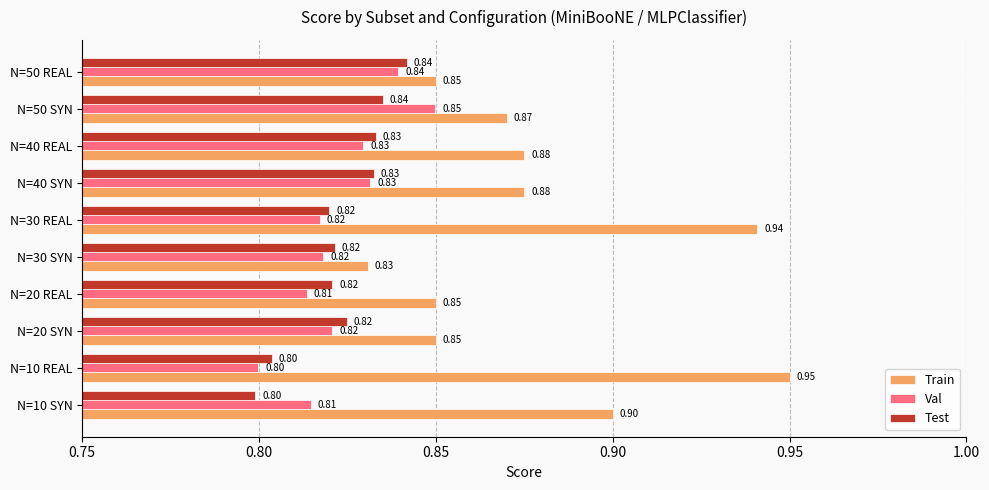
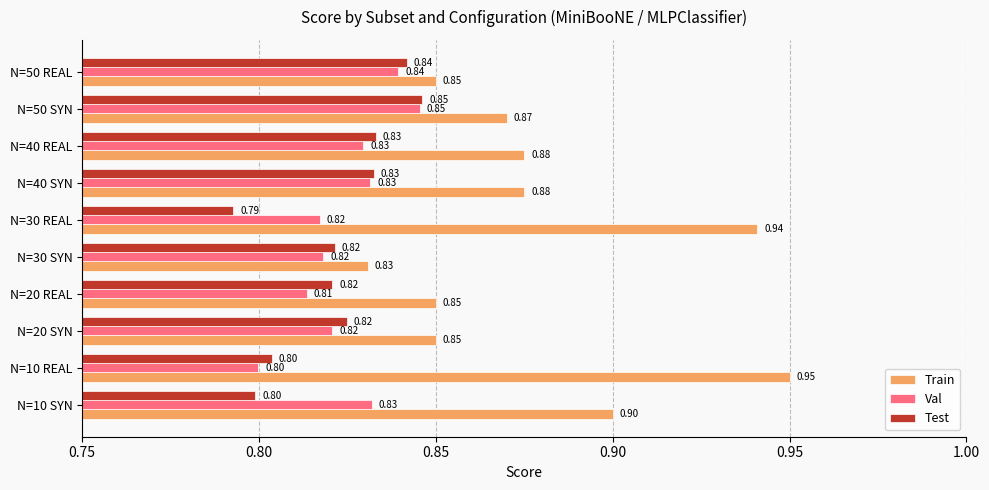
Test, N=50 SYN: 0.84 -> 0.85
Val, N=50 SYN: 0.850 -> 0.845
Test, N=30 REAL: 0.82 -> 0.79
Val, N=10 SYN: 0.81 -> 0.83
